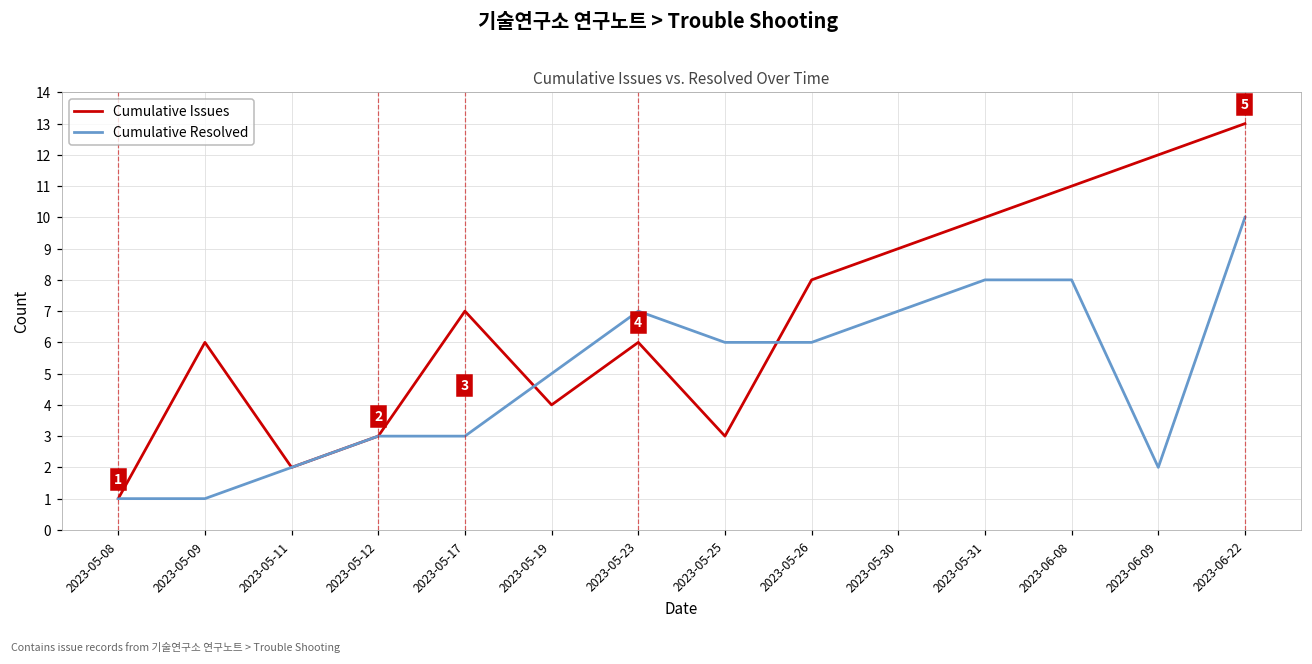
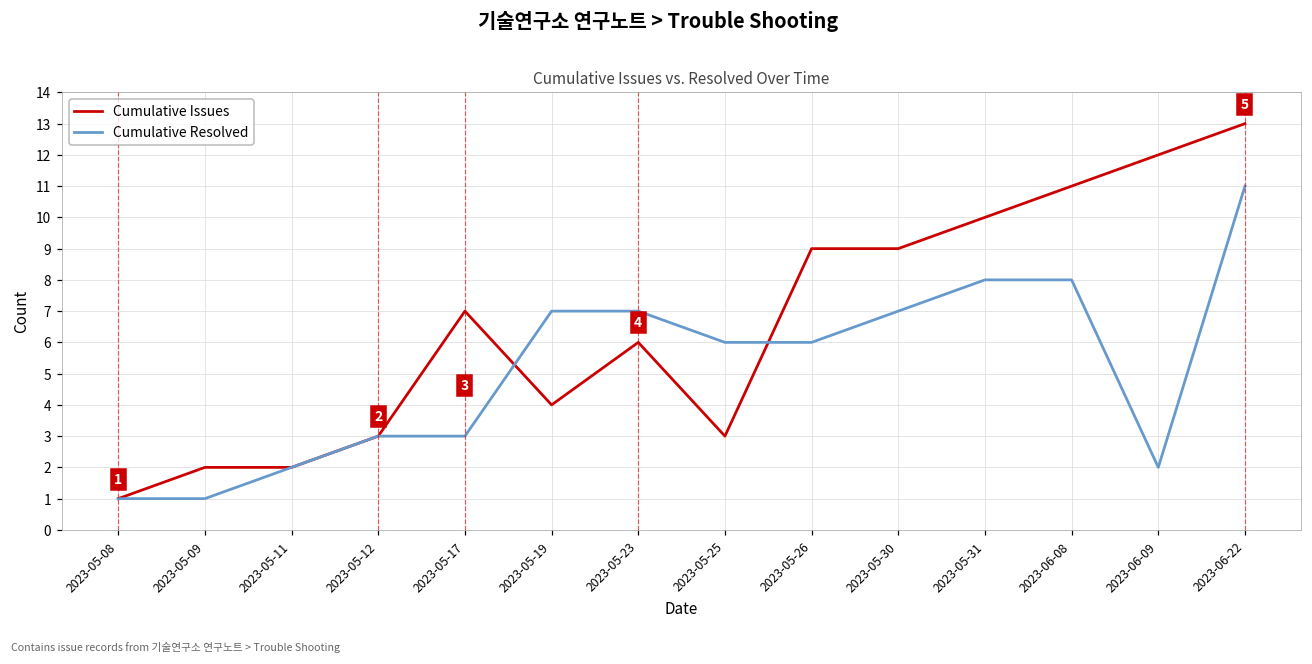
Cumulative Issues, 2023-05-09: 6 -> 2
Cumulative Resolved, 2023-05-19: 5 -> 7
Cumulative Issues, 2023-05-26: 8 -> 9
Cumulative Resolved, 2023-06-22: 10 -> 11
